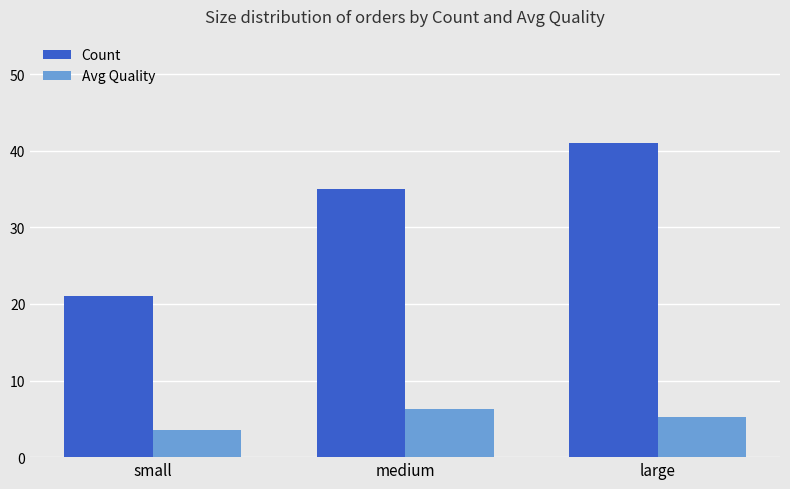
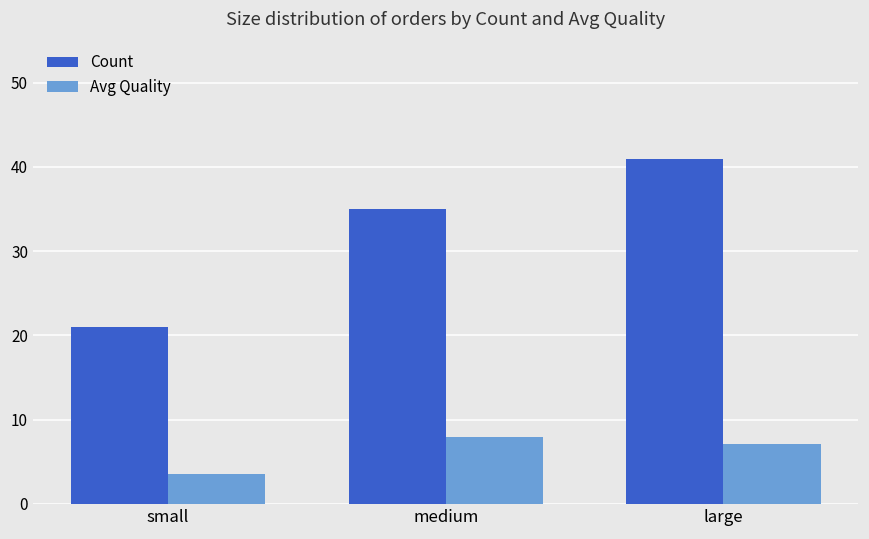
Avg Quality, medium: 6 -> 8
Avg Quality, large: 5 -> 7
